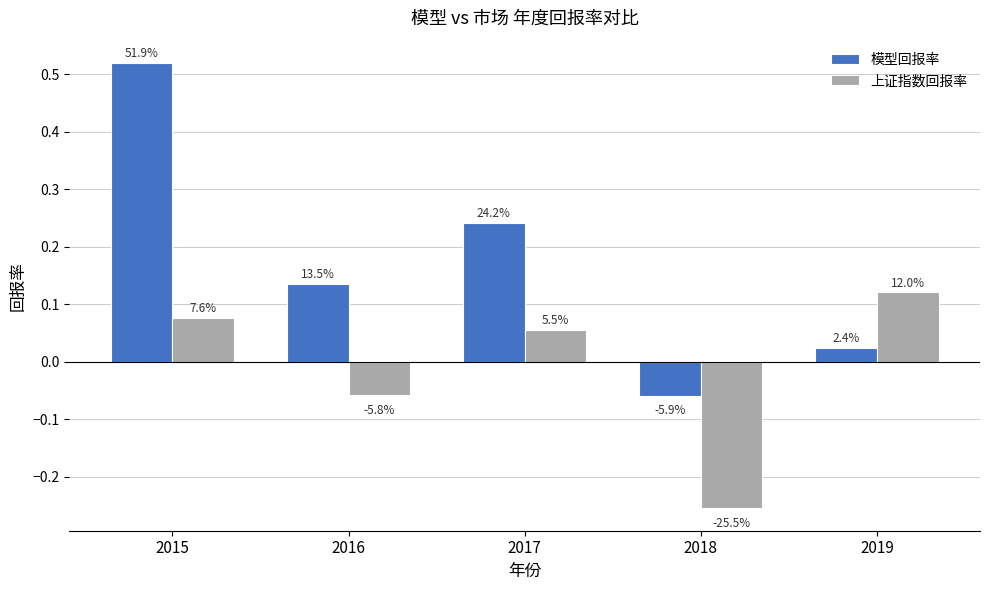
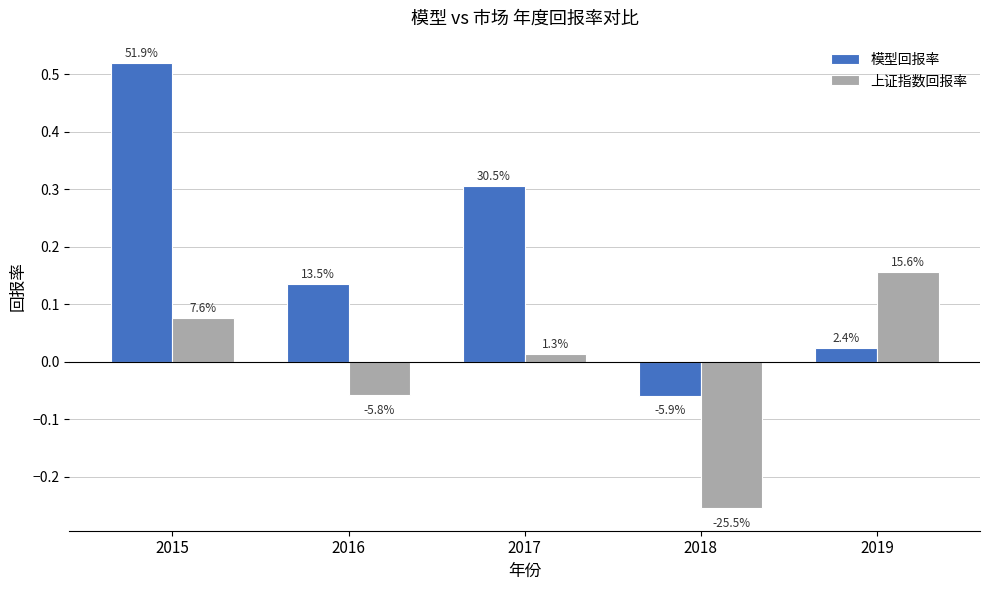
模型回报率, 2017: 24.2% -> 30.5%
上证指数回报率, 2017: 5.5% -> 1.3%
上证指数回报率, 2019: 12.0% -> 15.6%
